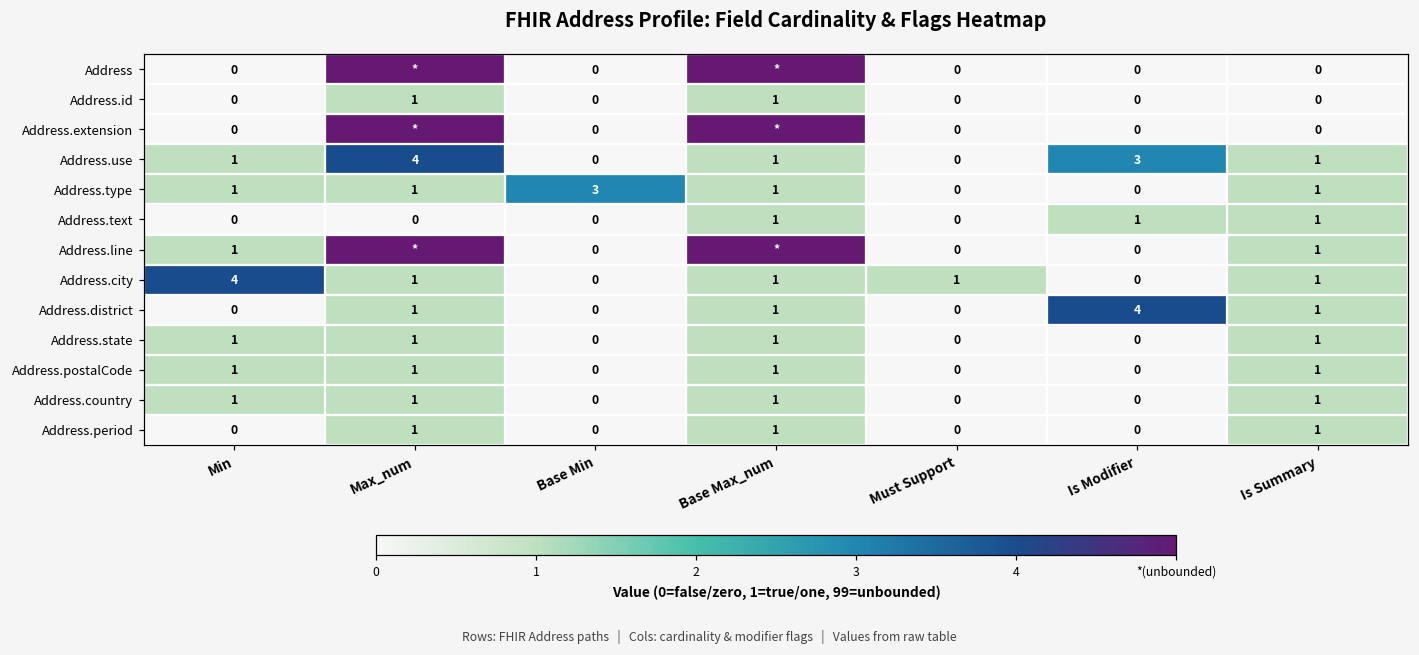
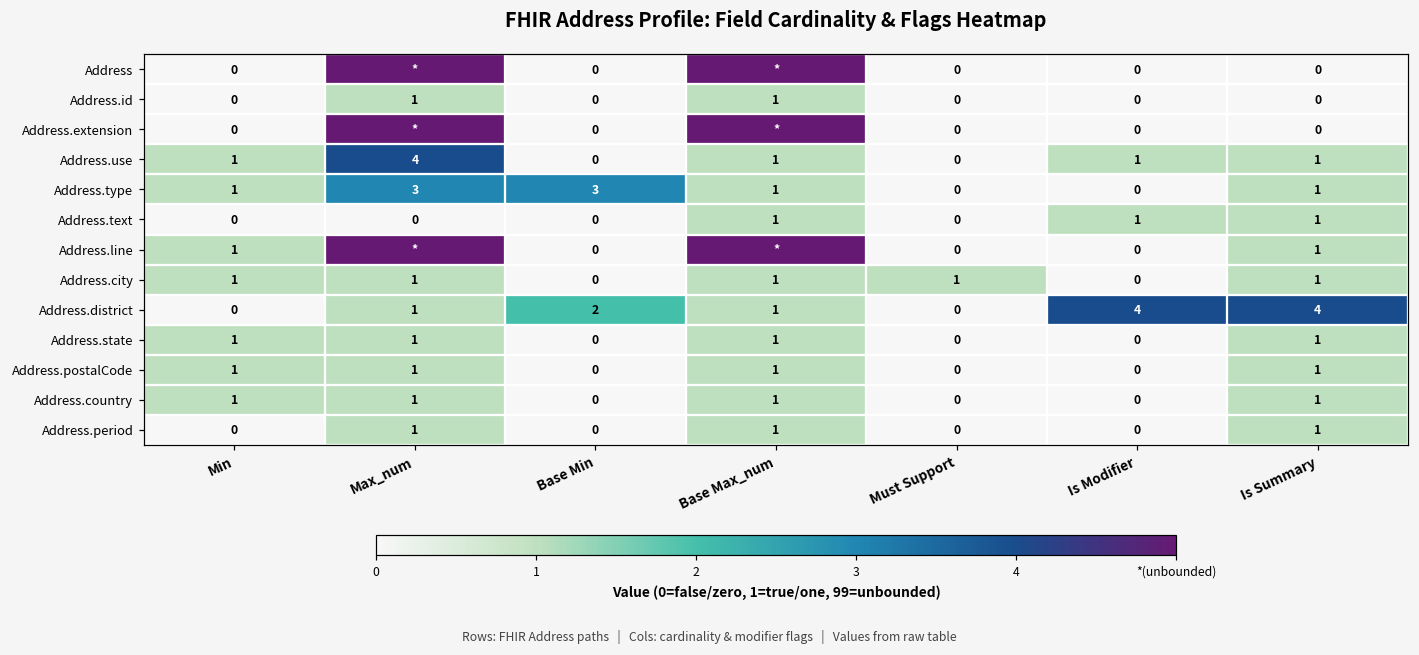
Address.use, Is Modifier: 3 -> 1
Address.type, Max_num: 1 -> 3
Address.city, Min: 4 -> 1
Address.district, Base Min: 0 -> 2
Address.district, Is Summary: 1 -> 4
